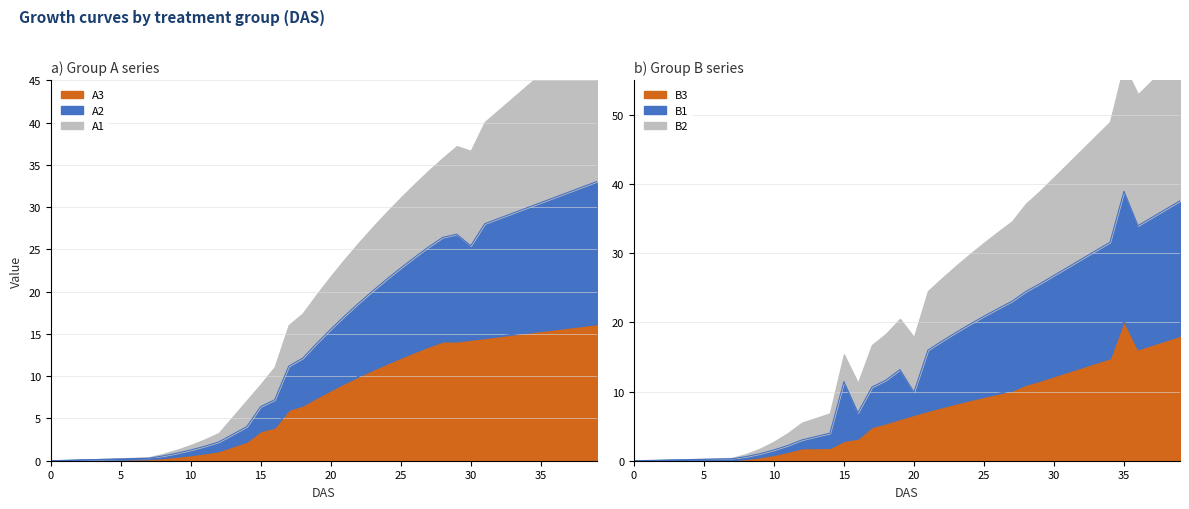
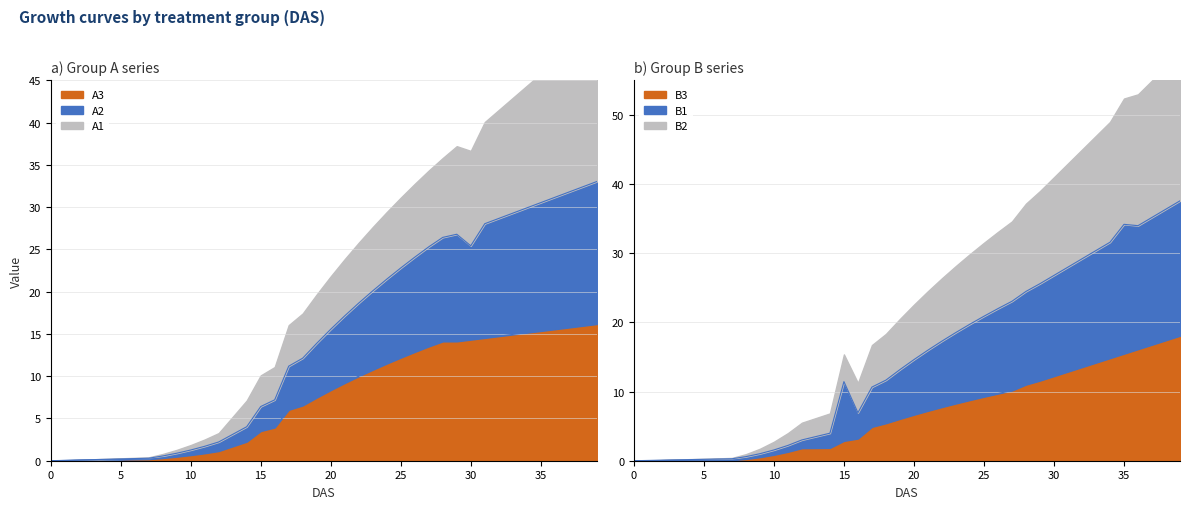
a) Group A series, A1, 15: 3 -> 4
b) Group B series, B1, 20: 3 -> 8
b) Group B series, B3, 35: 20 -> 15
